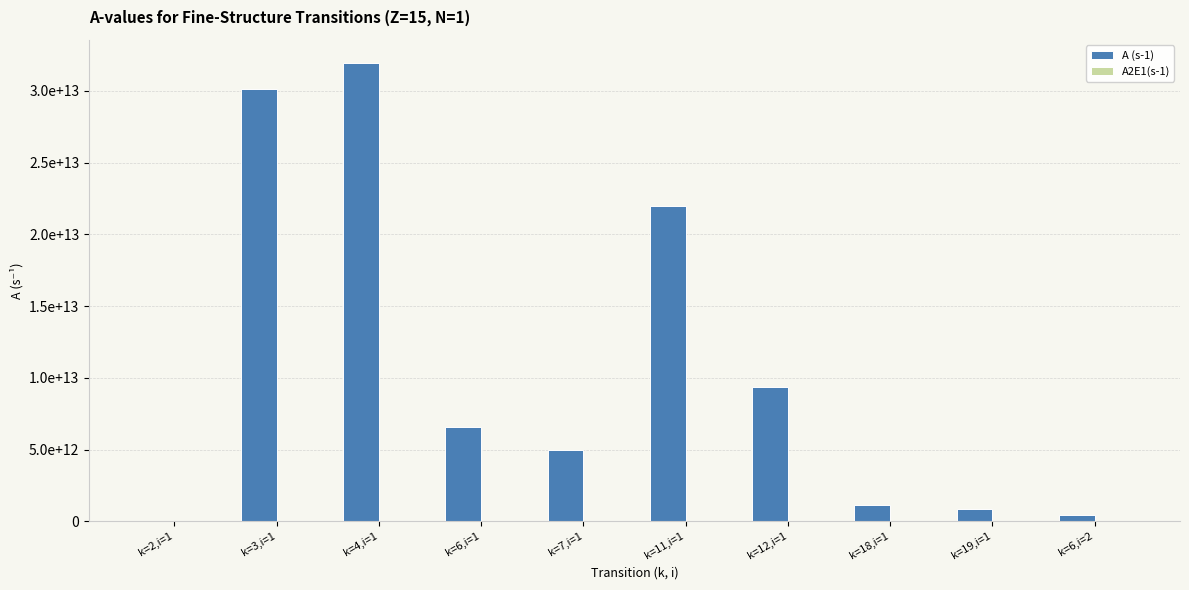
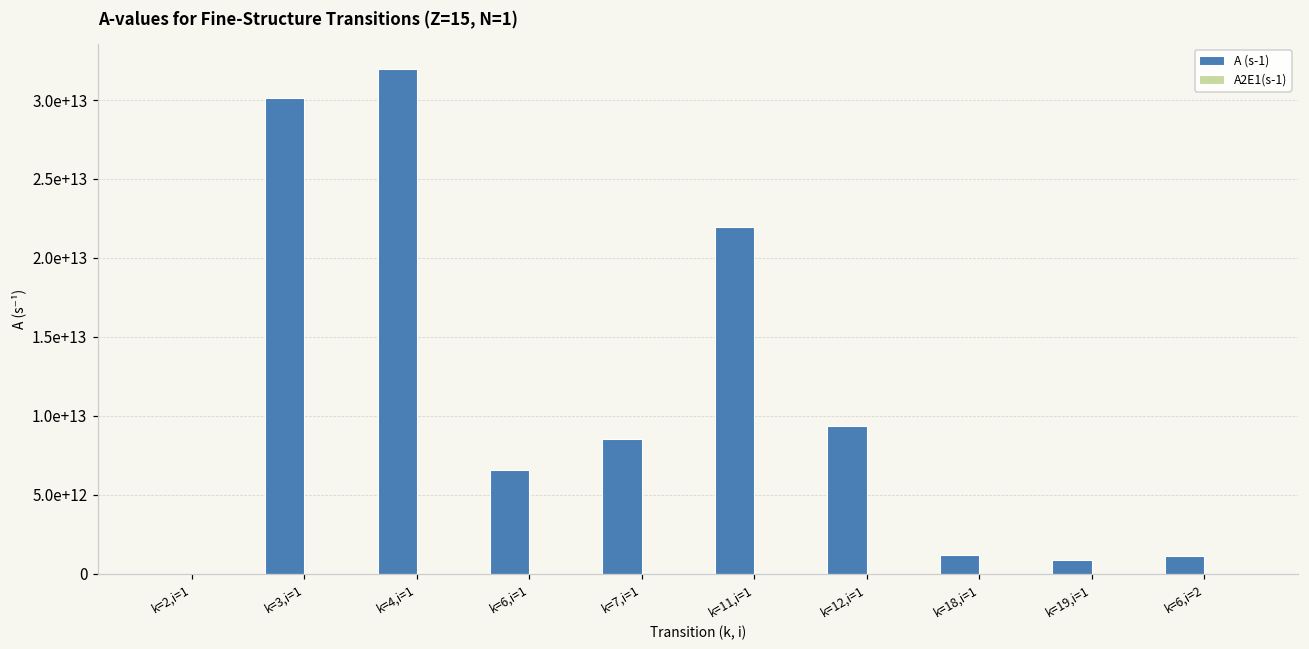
A (s-1), k=7,i=1: 5000000000000 -> 8500000000000
A (s-1), k=6,i=2: 500000000000 -> 1100000000000
